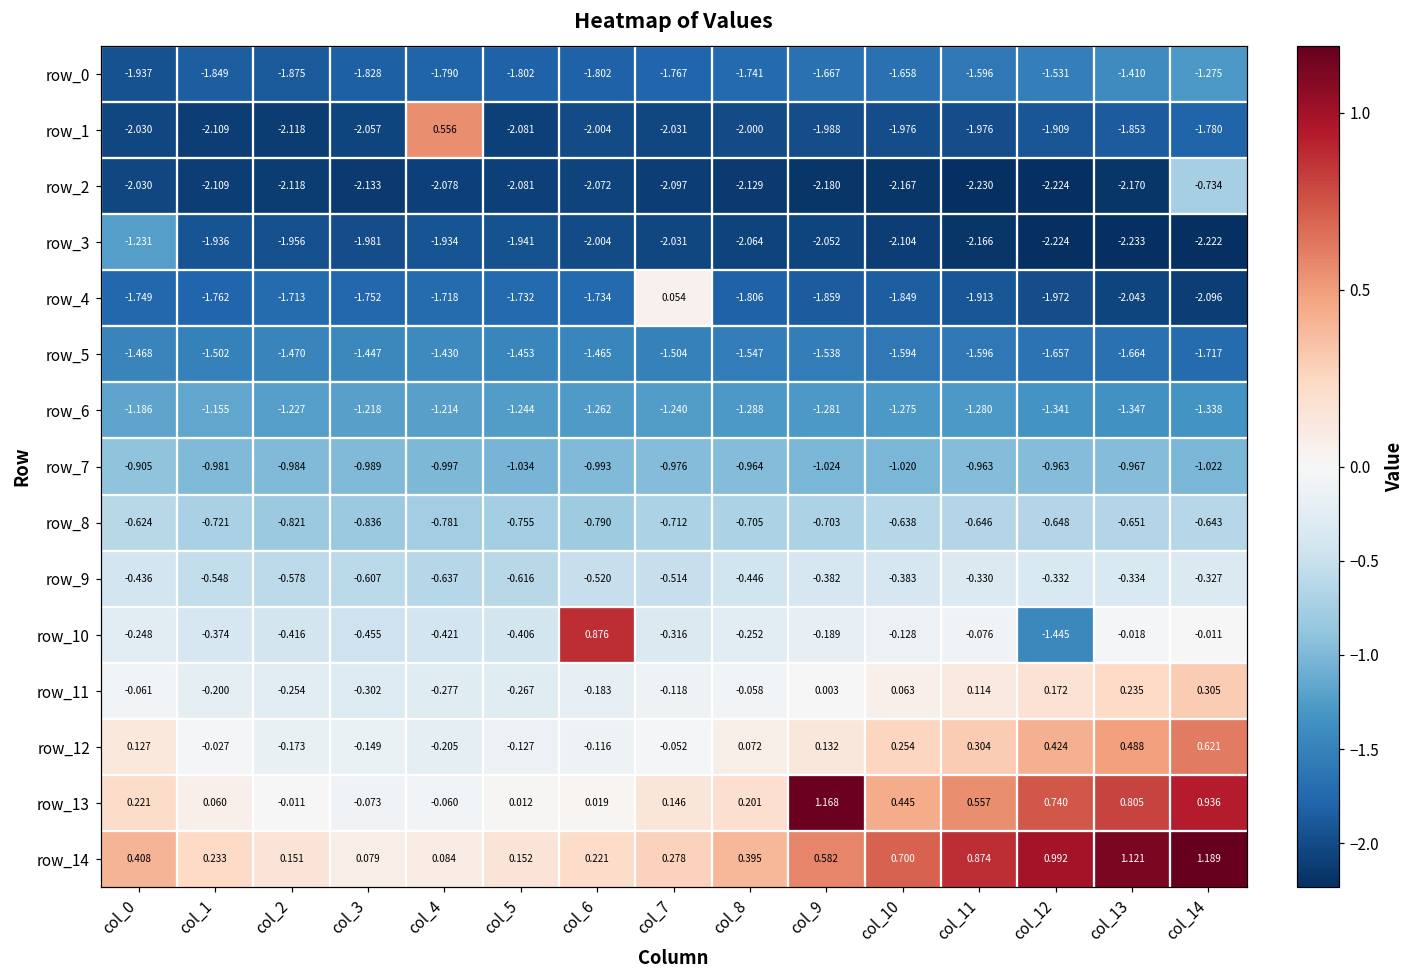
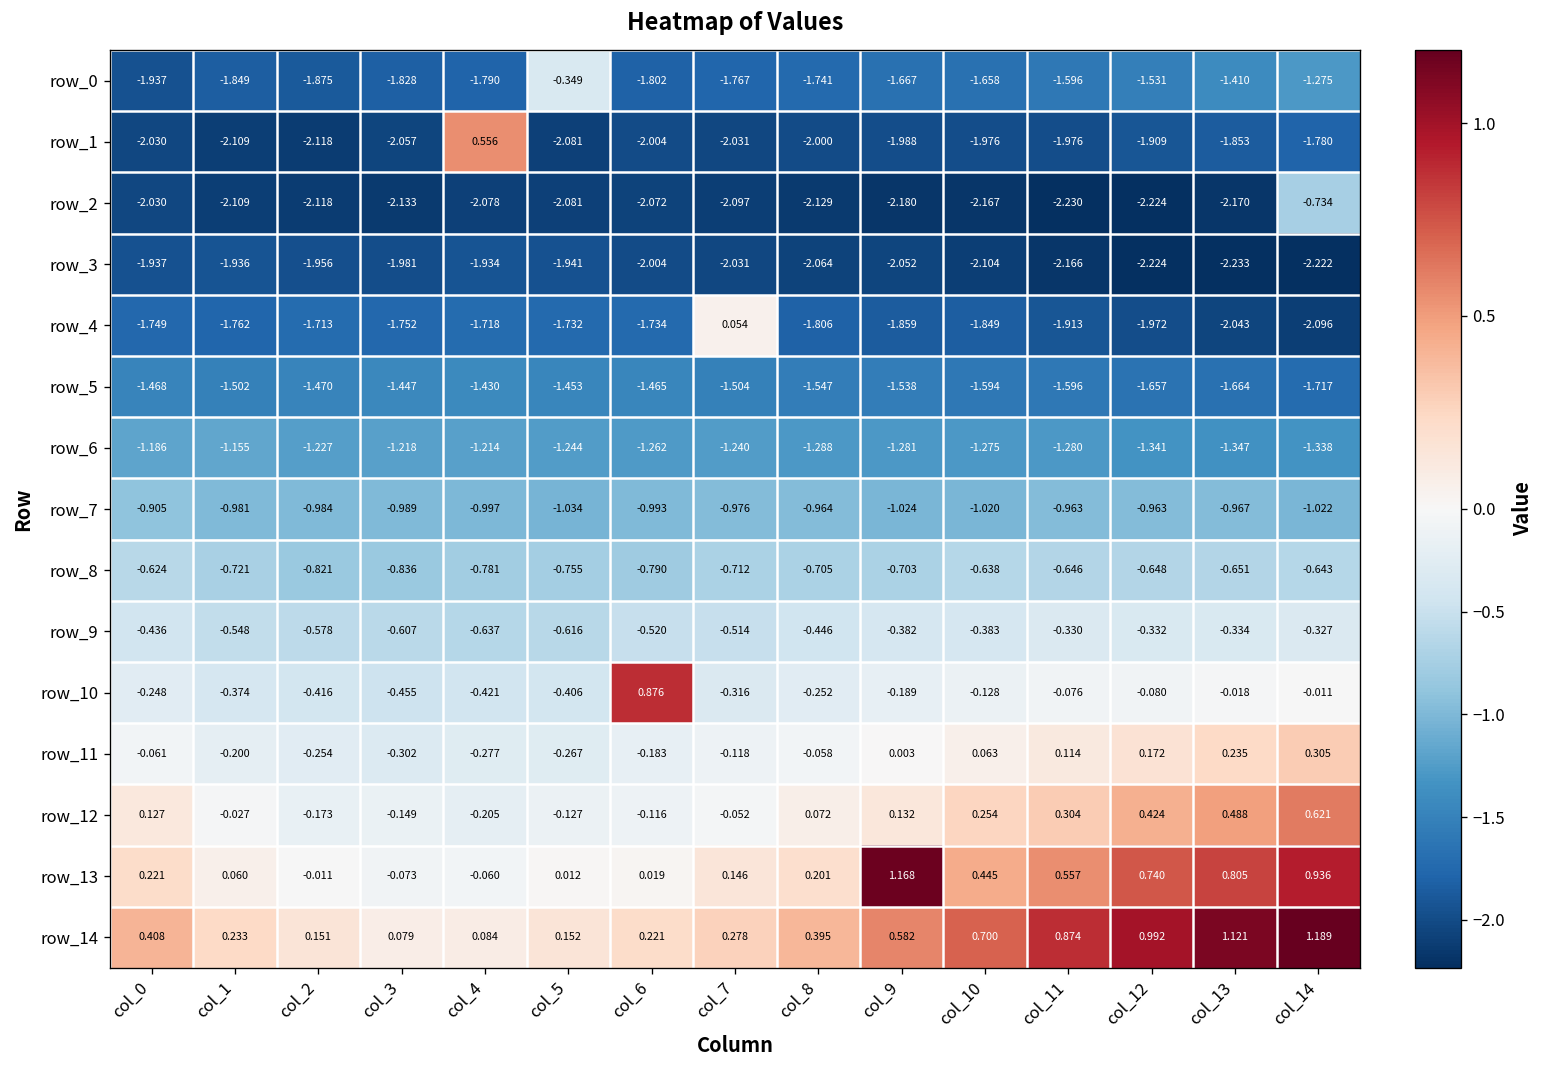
row_0, col_5: -1.802 -> -0.349
row_3, col_0: -1.231 -> -1.937
row_10, col_12: -1.445 -> -0.080
